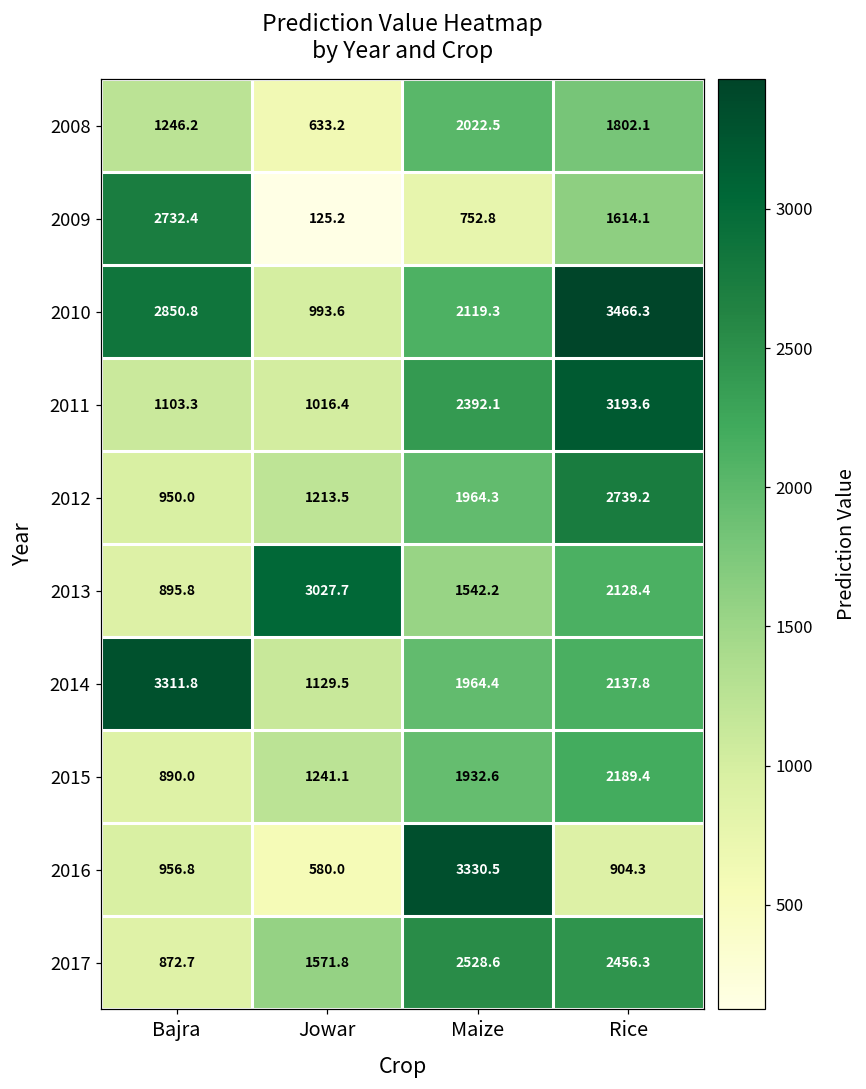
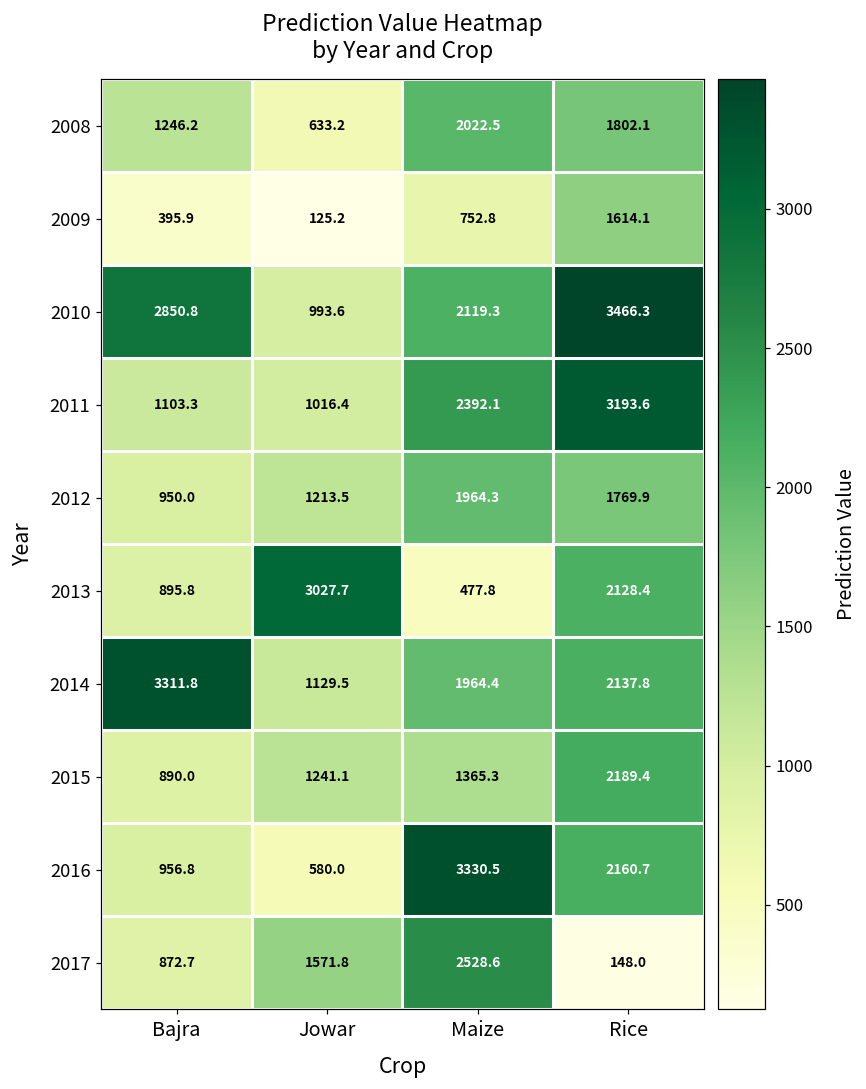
2009, Bajra: 2732.4 -> 395.9
2012, Rice: 2739.2 -> 1769.9
2013, Maize: 1542.2 -> 477.8
2015, Maize: 1932.6 -> 1365.3
2016, Rice: 904.3 -> 2160.7
2017, Rice: 2456.3 -> 148.0
